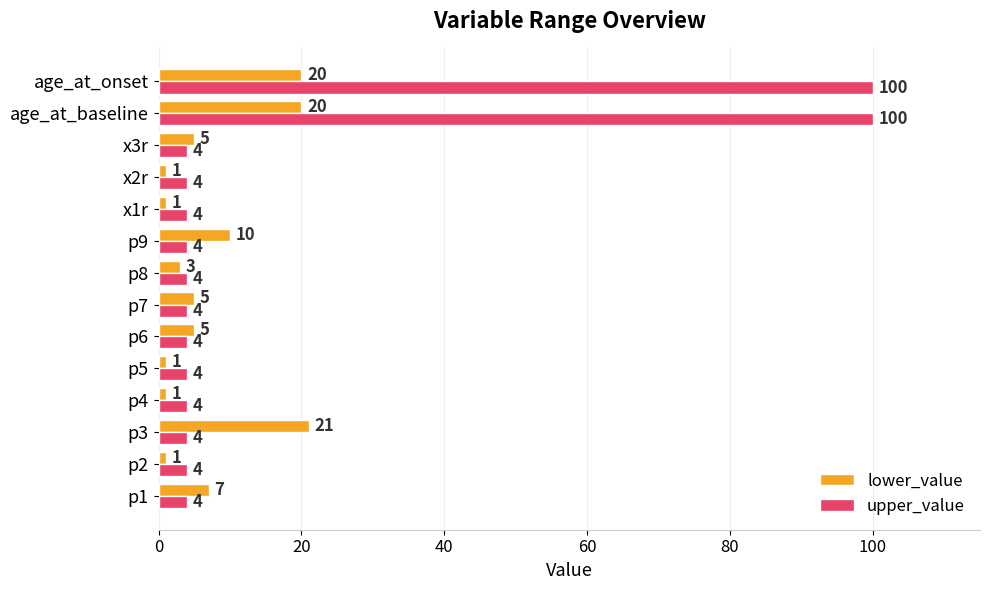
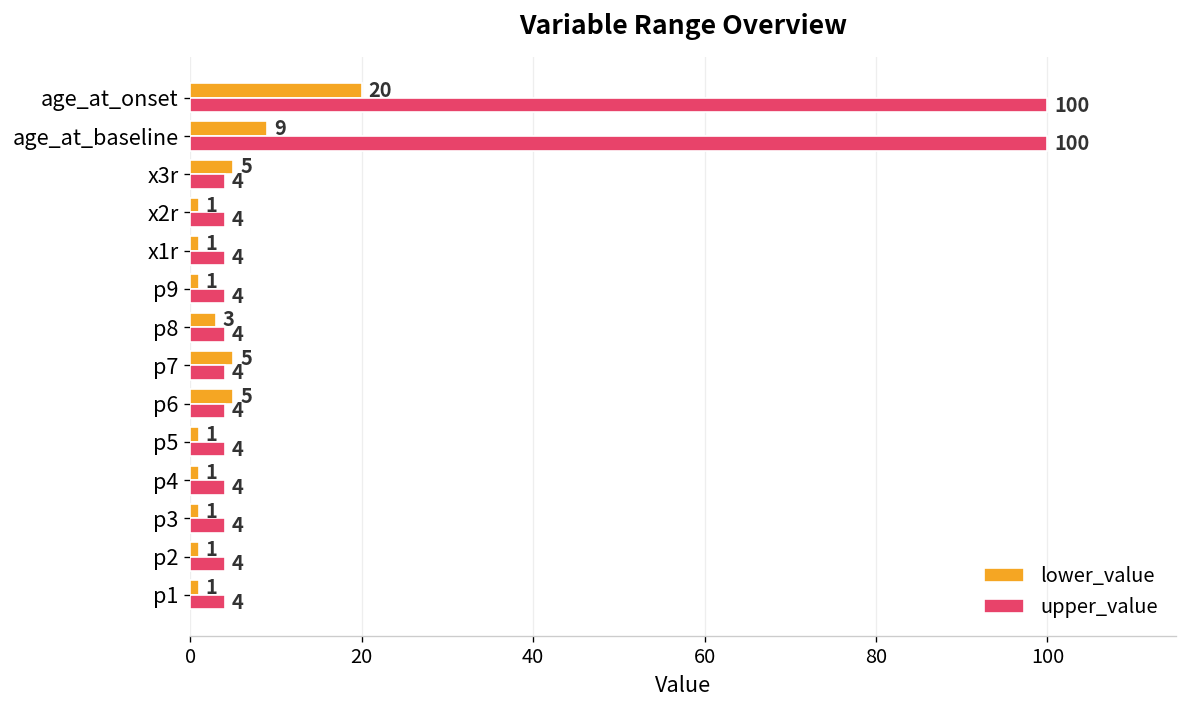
lower_value, age_at_baseline: 20 -> 9
lower_value, p9: 10 -> 1
lower_value, p3: 21 -> 1
lower_value, p1: 7 -> 1
